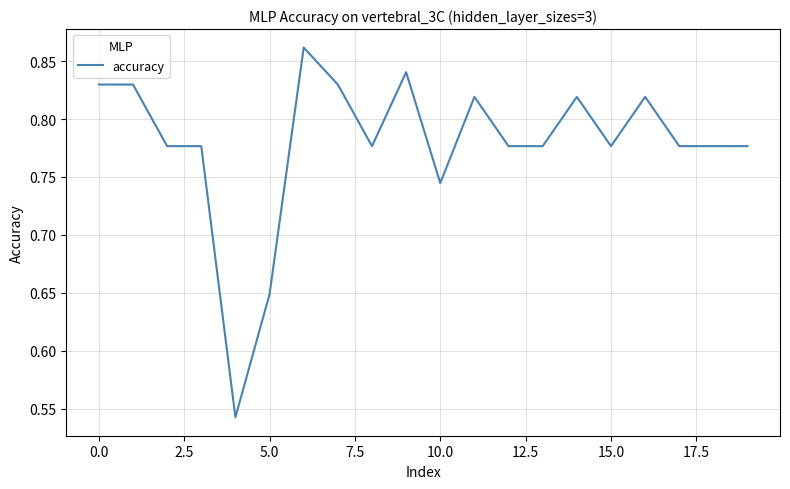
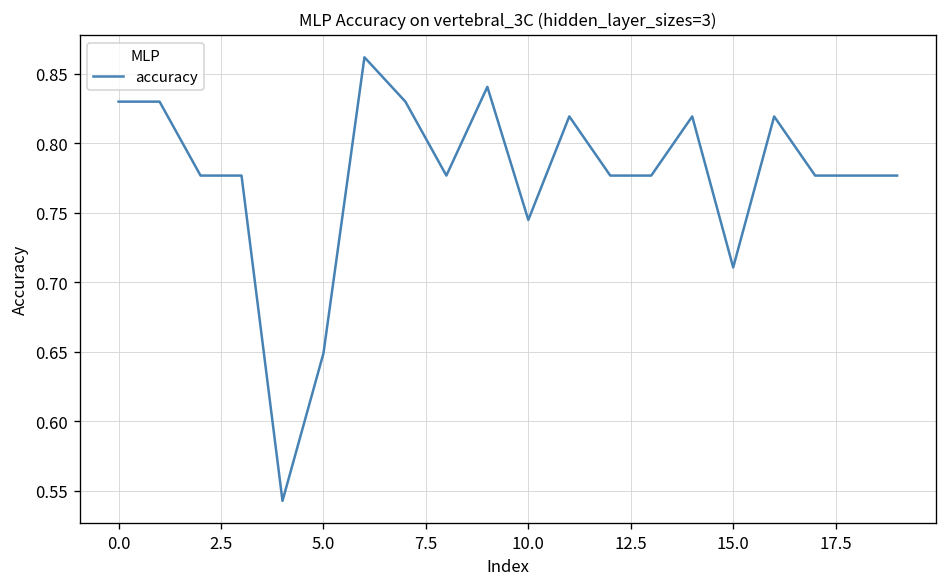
15.0: 0.777 -> 0.711
